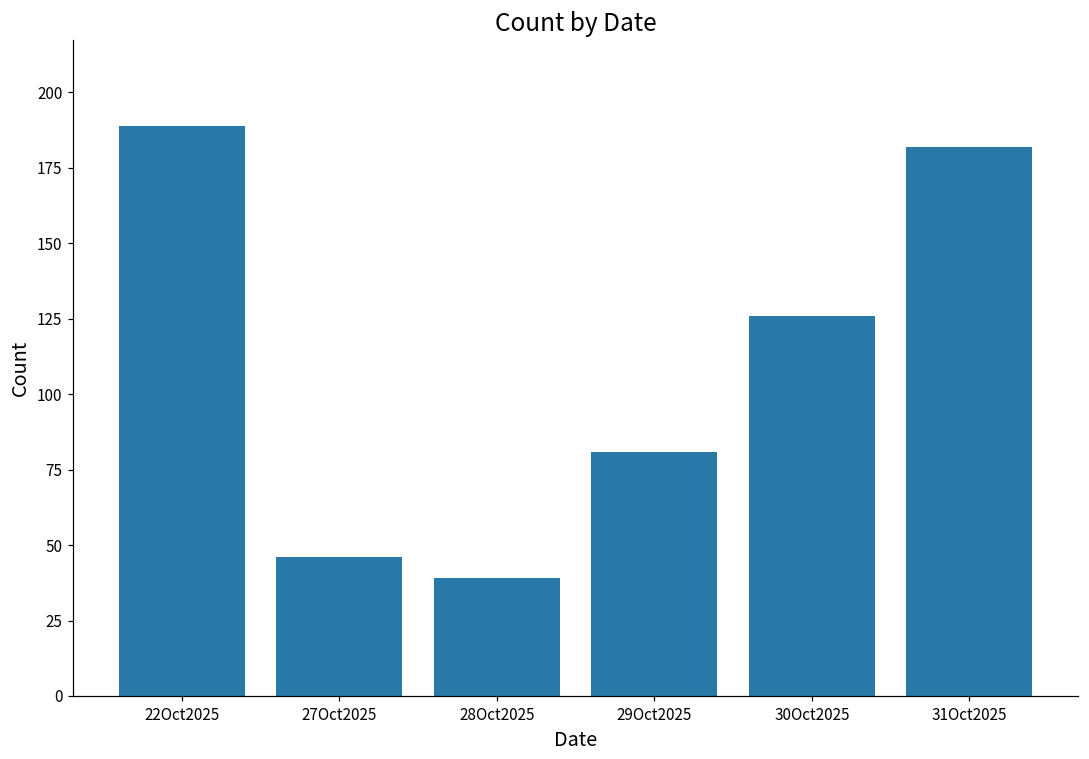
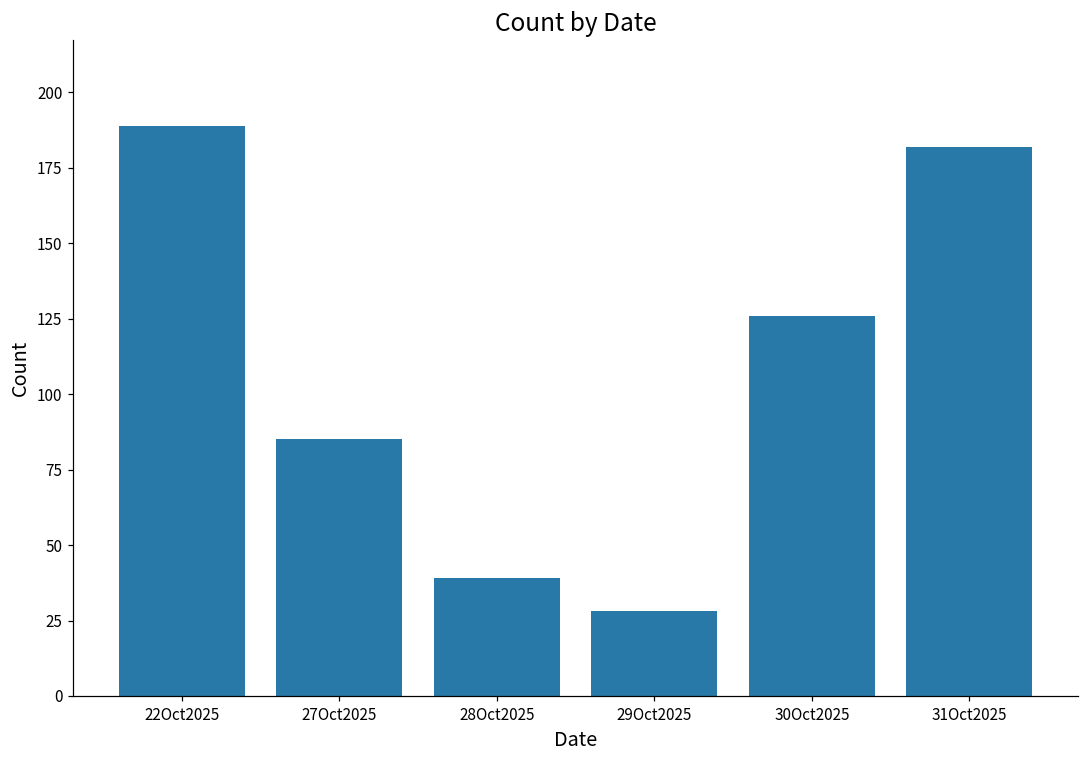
27Oct2025: 46 -> 85
29Oct2025: 81 -> 28
